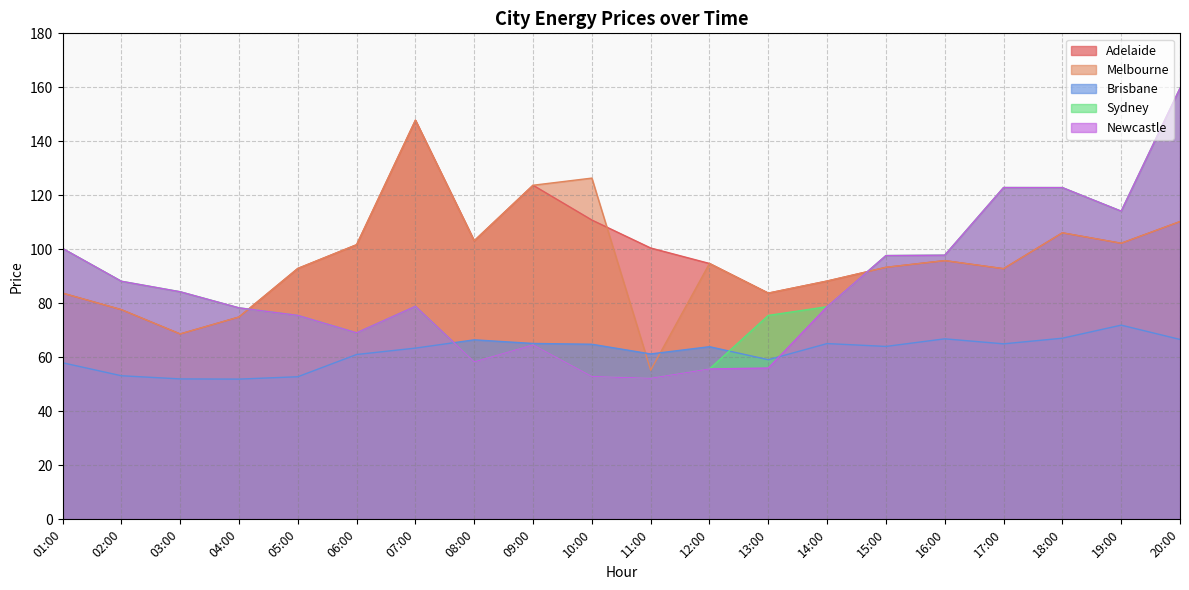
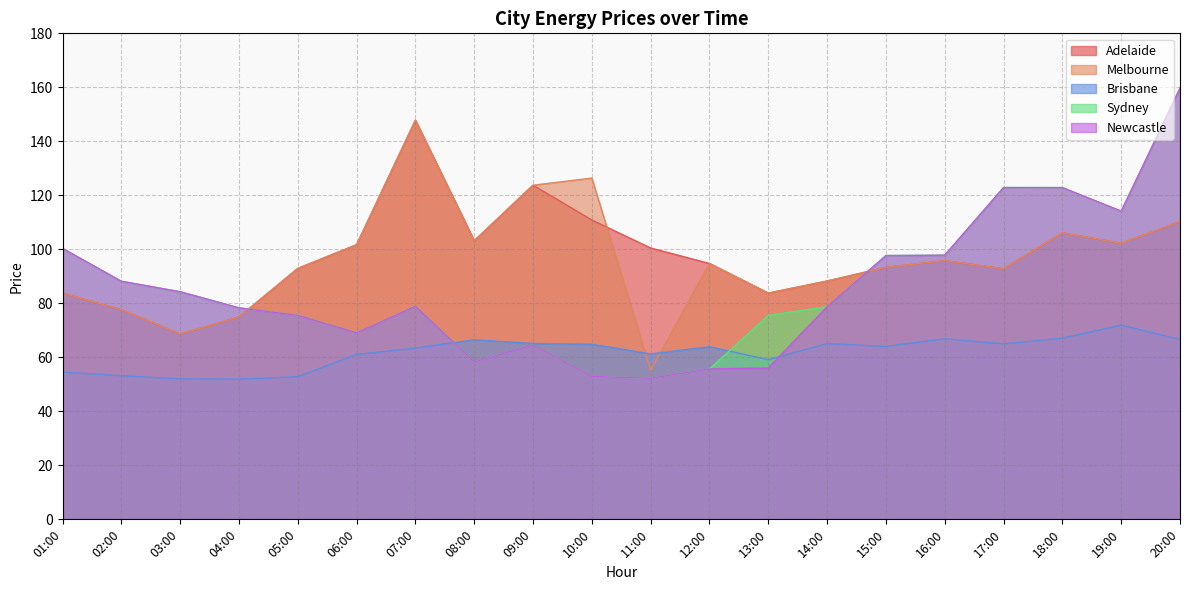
Brisbane, 01:00: 58 -> 55
